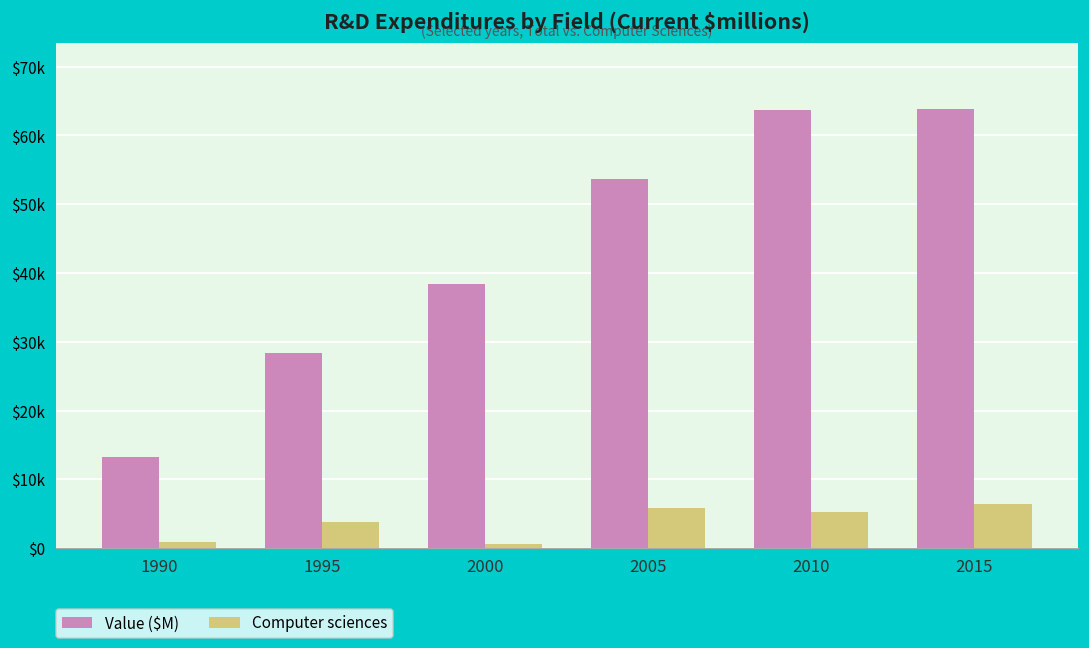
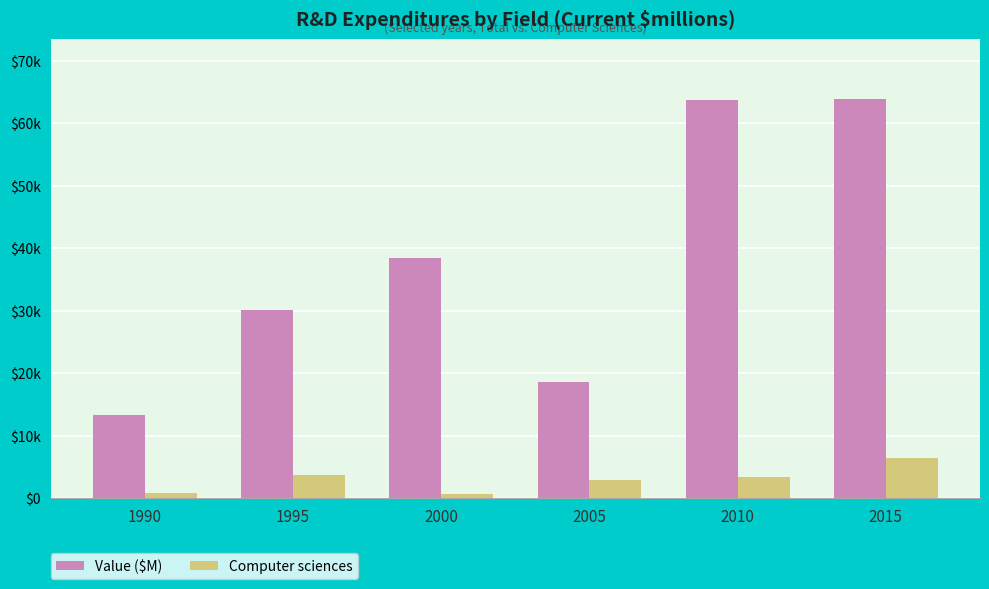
Value ($M), 1995: $28000 -> $30000
Value ($M), 2005: $54000 -> $19000
Computer sciences, 2005: $6000 -> $3000
Computer sciences, 2010: $5000 -> $3000
